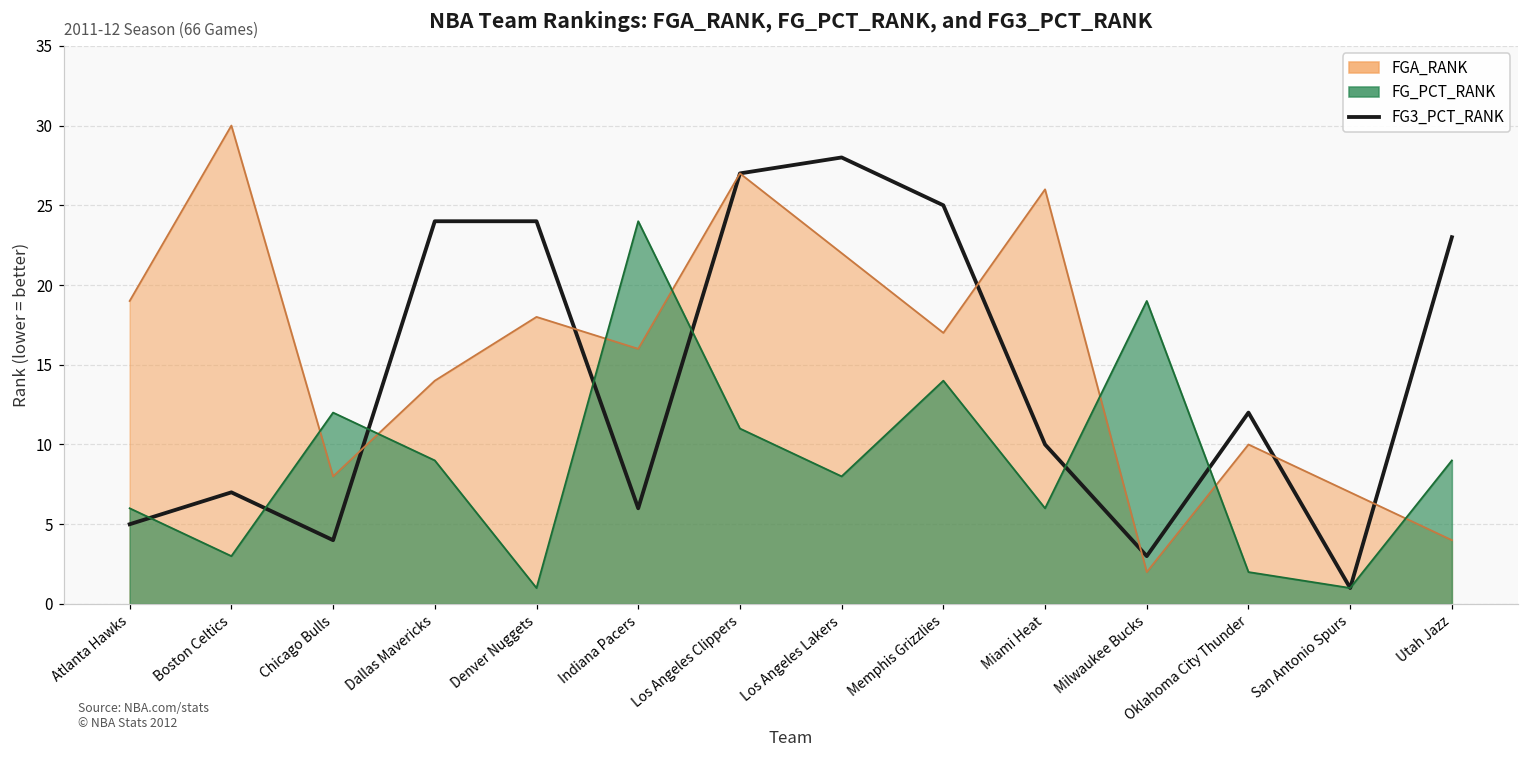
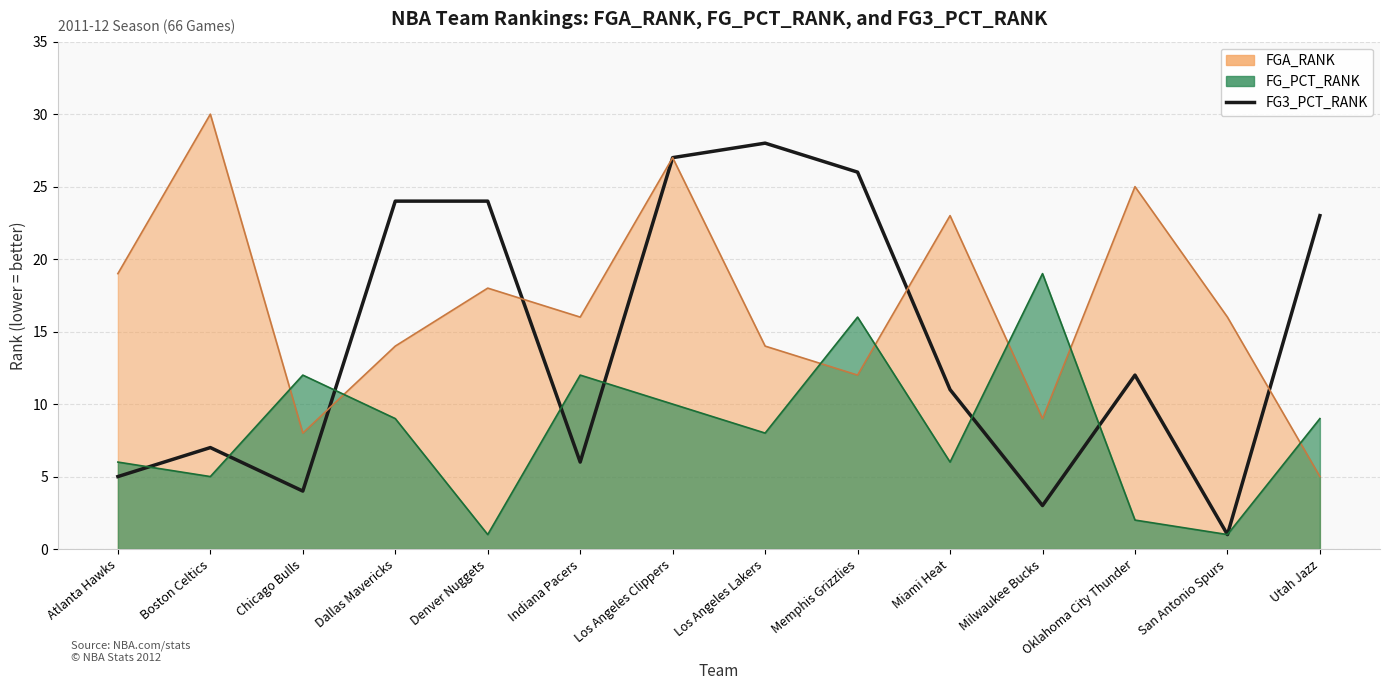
FG_PCT_RANK, Boston Celtics: 3 -> 5
FG_PCT_RANK, Indiana Pacers: 24 -> 12
FG_PCT_RANK, Los Angeles Clippers: 11 -> 10
FGA_RANK, Los Angeles Lakers: 22 -> 14
FG3_PCT_RANK, Memphis Grizzlies: 25 -> 26
FGA_RANK, Memphis Grizzlies: 17 -> 12
FG_PCT_RANK, Memphis Grizzlies: 14 -> 16
FG3_PCT_RANK, Miami Heat: 10 -> 11
FGA_RANK, Miami Heat: 26 -> 23
FGA_RANK, Milwaukee Bucks: 2 -> 9
FGA_RANK, Oklahoma City Thunder: 10 -> 25
FGA_RANK, San Antonio Spurs: 7 -> 16
FGA_RANK, Utah Jazz: 4 -> 5
